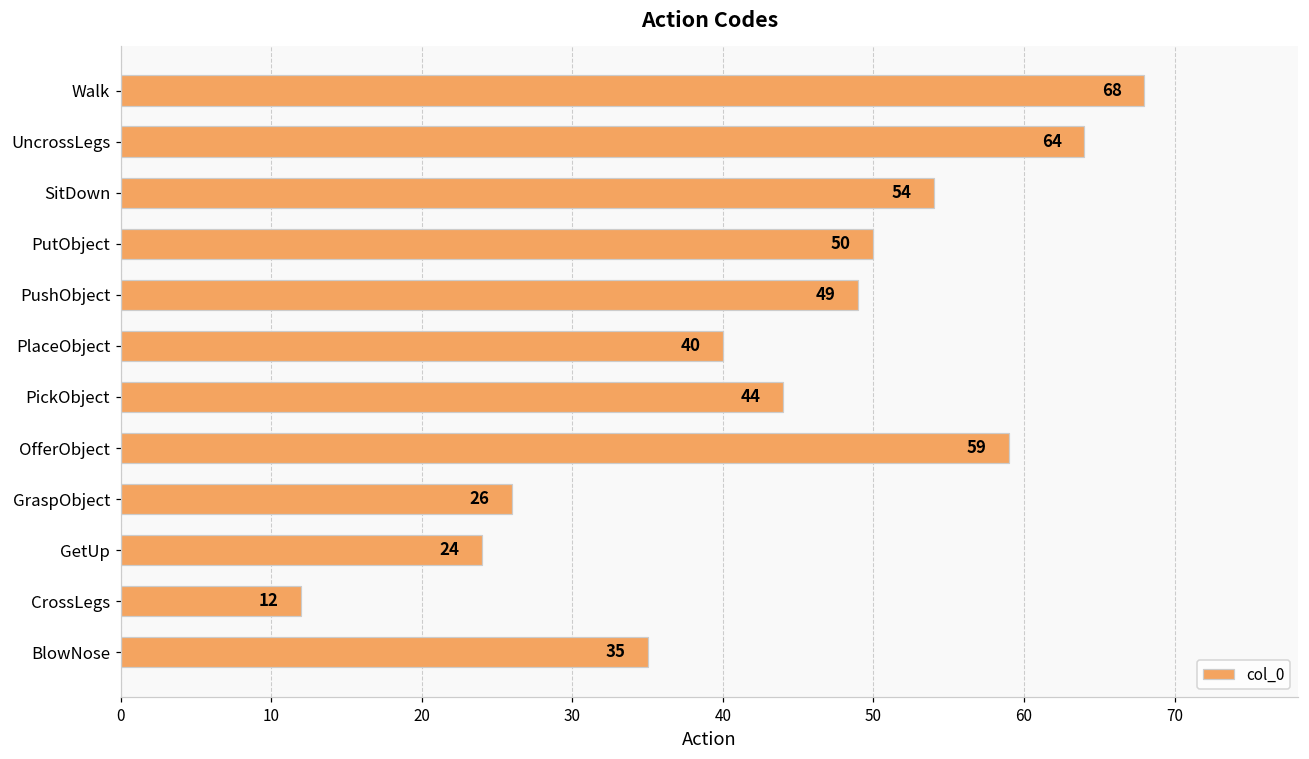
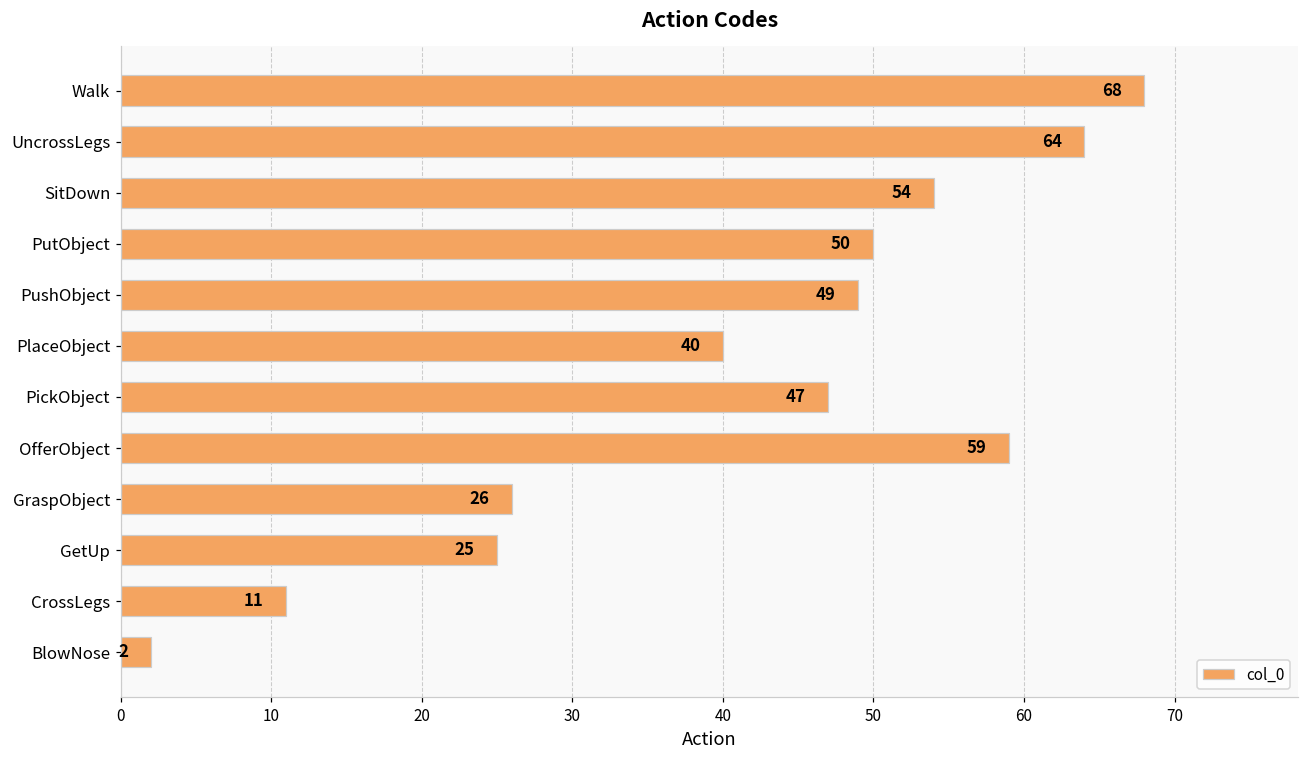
PickObject: 44 -> 47
GetUp: 24 -> 25
CrossLegs: 12 -> 11
BlowNose: 35 -> 2
